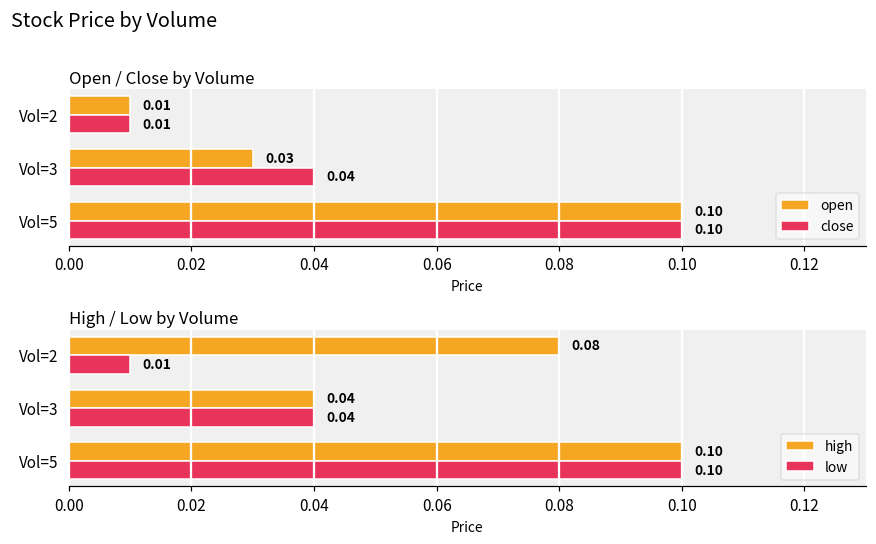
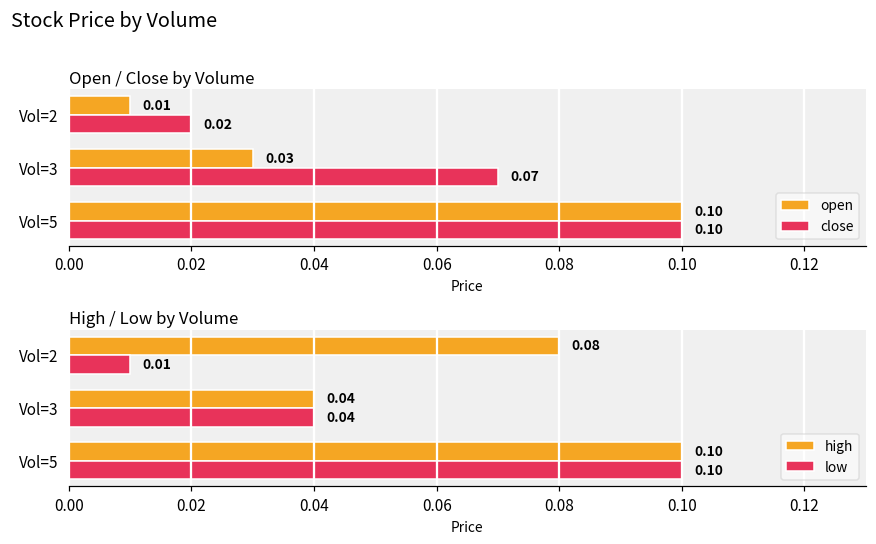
Open / Close by Volume, close, Vol=2: 0.01 -> 0.02
Open / Close by Volume, close, Vol=3: 0.04 -> 0.07
